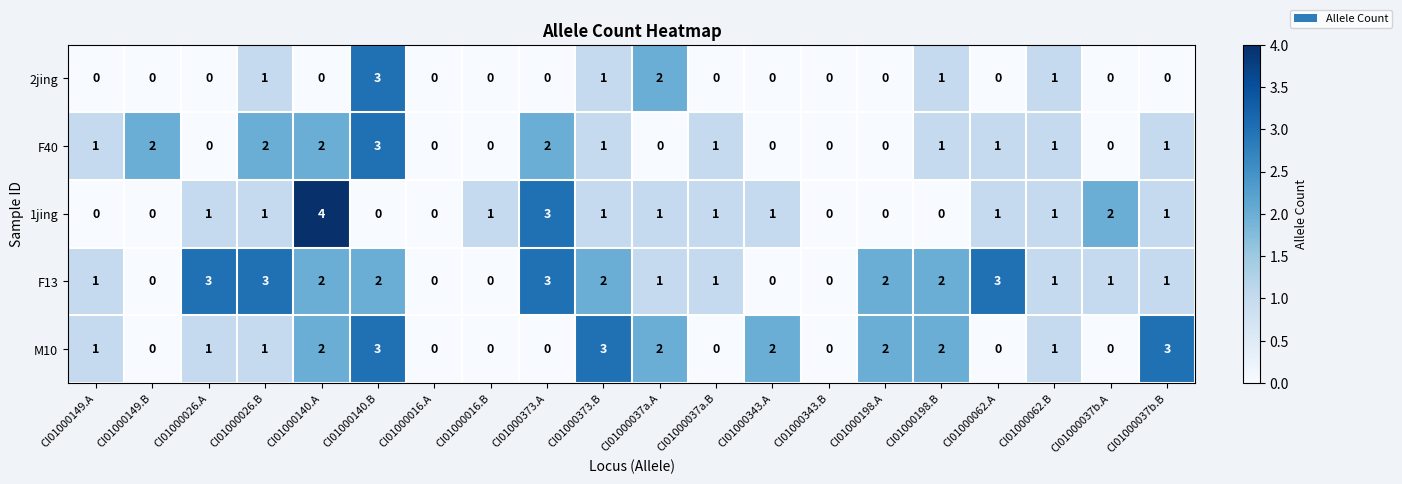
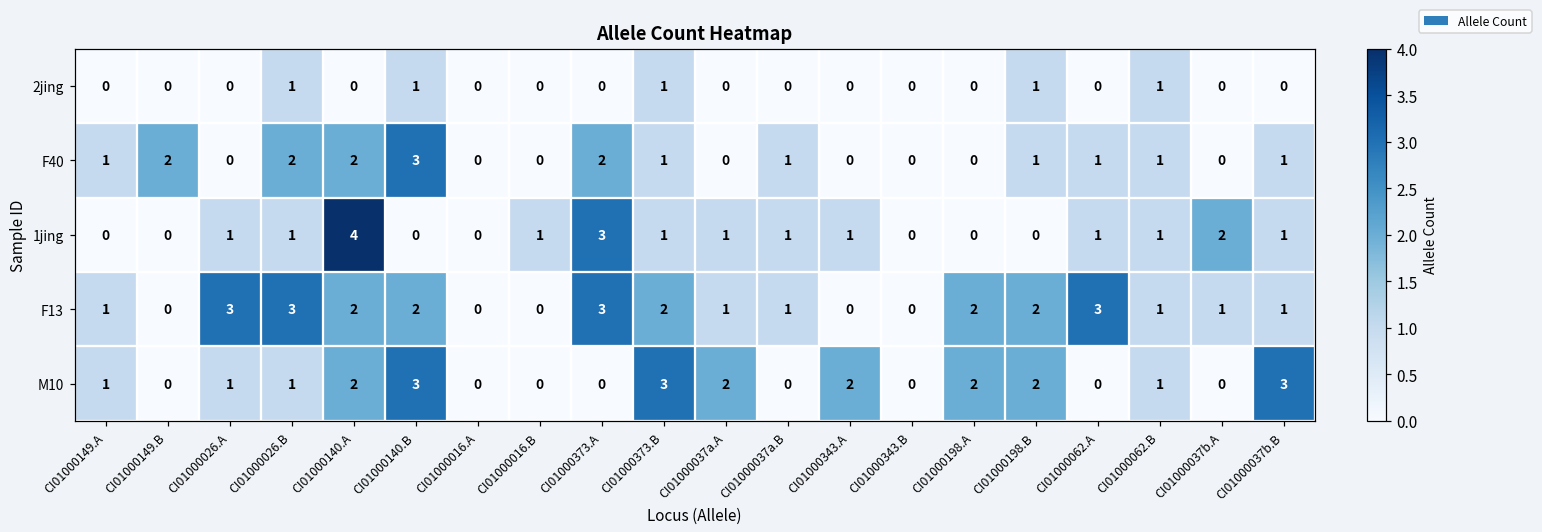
2jing, CI01000140.B: 3 -> 1
2jing, CI01000037a.A: 2 -> 0
